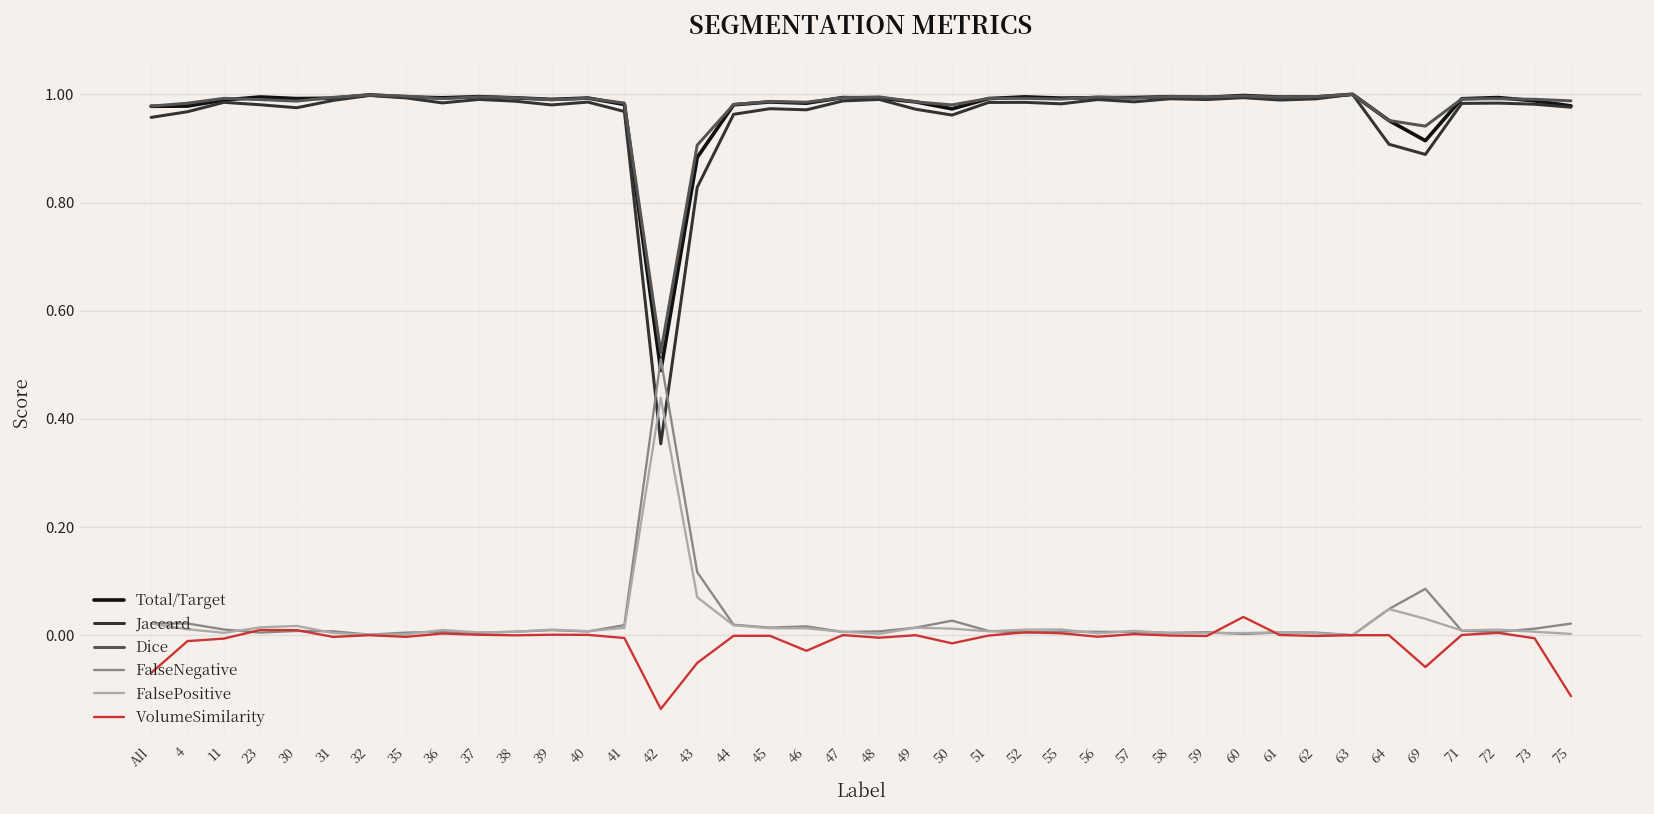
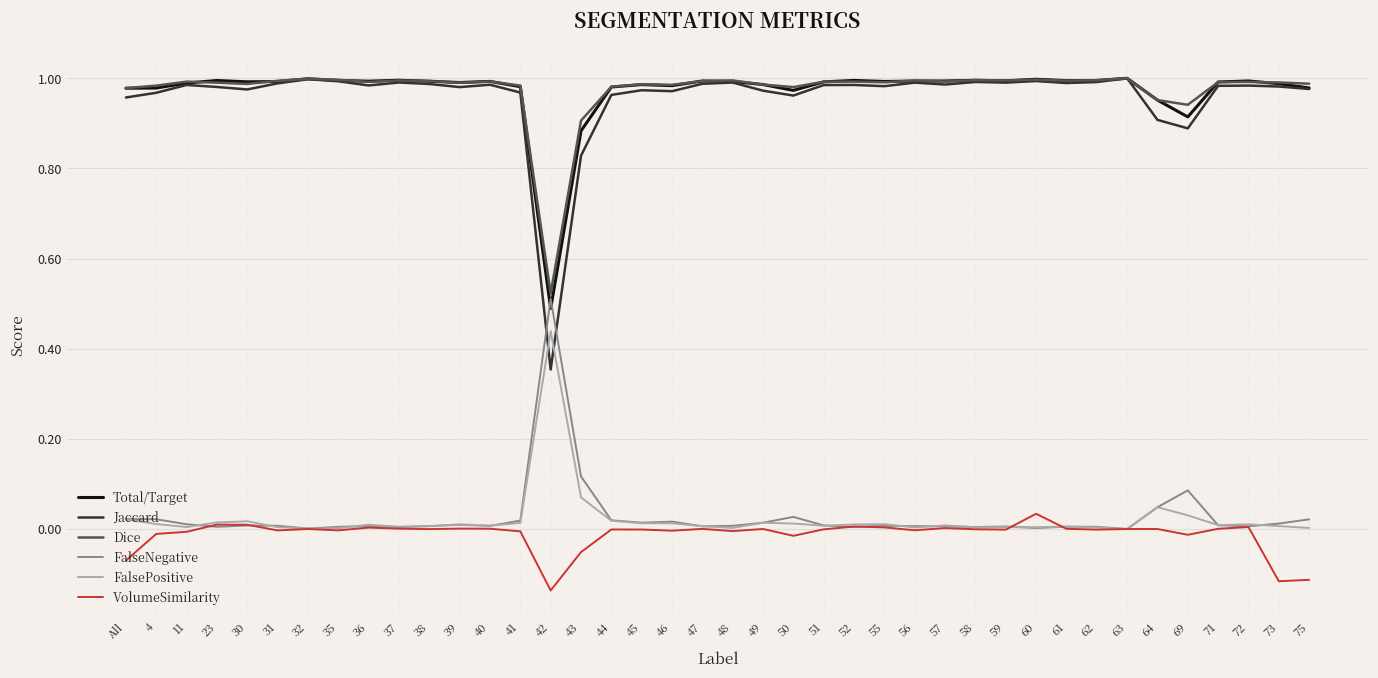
VolumeSimilarity, 46: -0.03 -> 0.00
VolumeSimilarity, 69: -0.06 -> -0.01
VolumeSimilarity, 73: -0.01 -> -0.12
